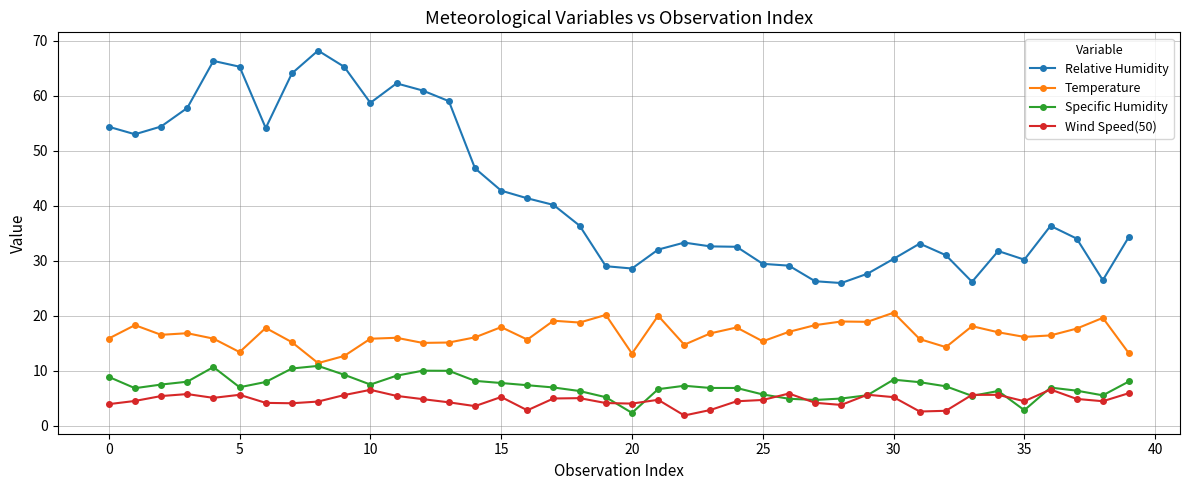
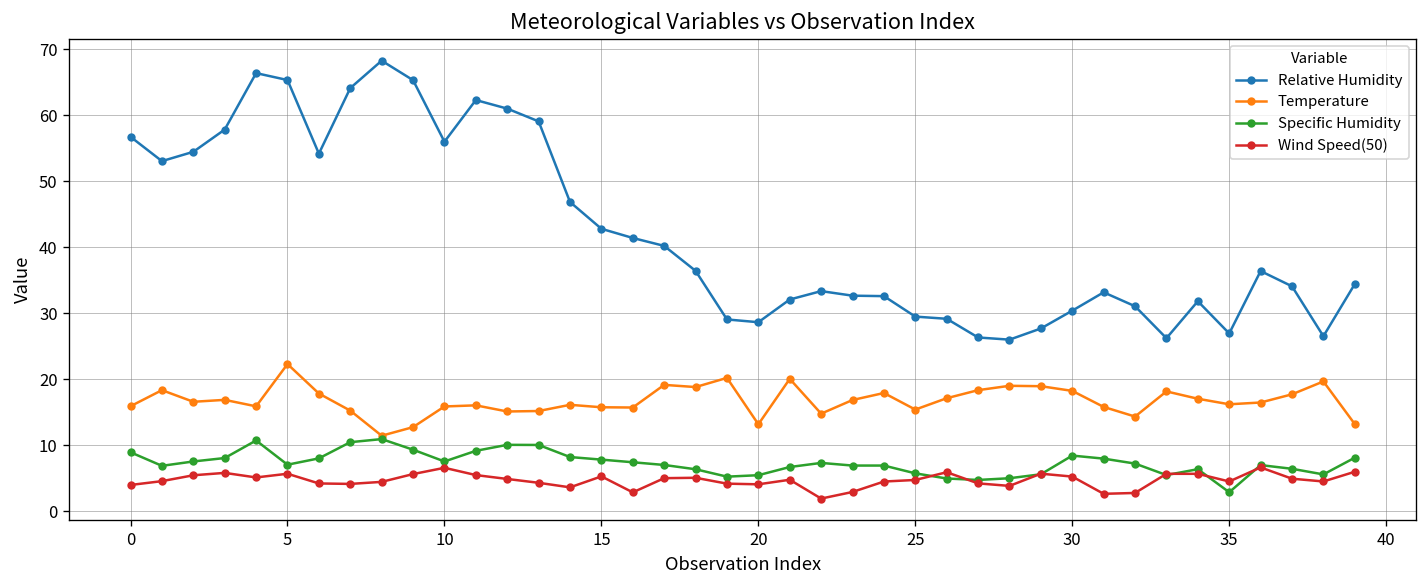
Relative Humidity, 0: 54 -> 57
Temperature, 5: 13 -> 22
Relative Humidity, 10: 59 -> 56
Temperature, 15: 18 -> 16
Specific Humidity, 20: 2 -> 5
Temperature, 30: 21 -> 18
Relative Humidity, 35: 30 -> 27
